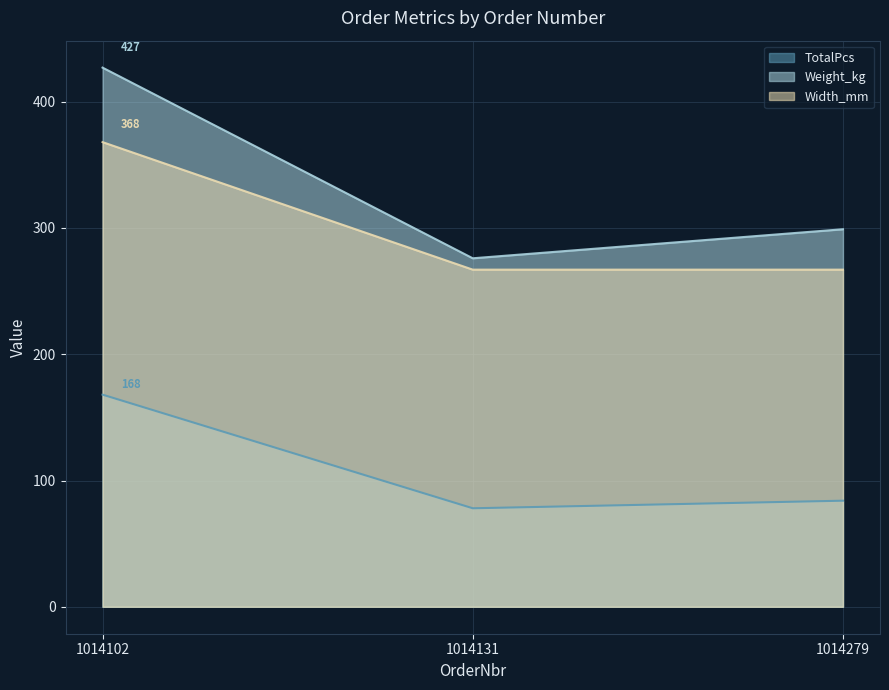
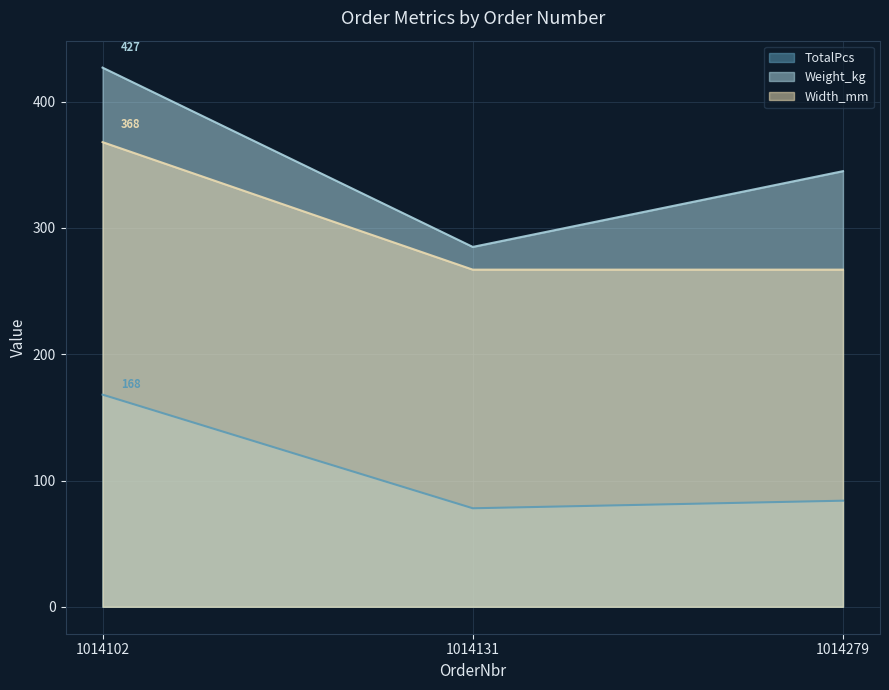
Weight_kg, 1014131: 276 -> 285
Weight_kg, 1014279: 299 -> 345
